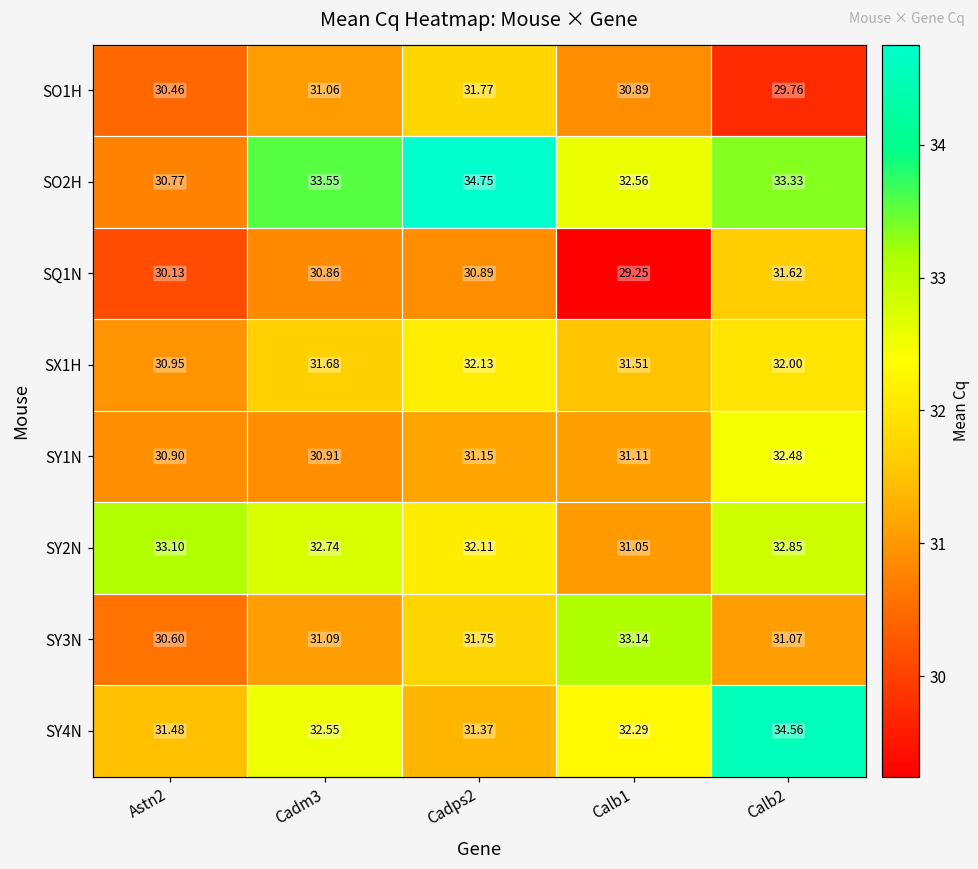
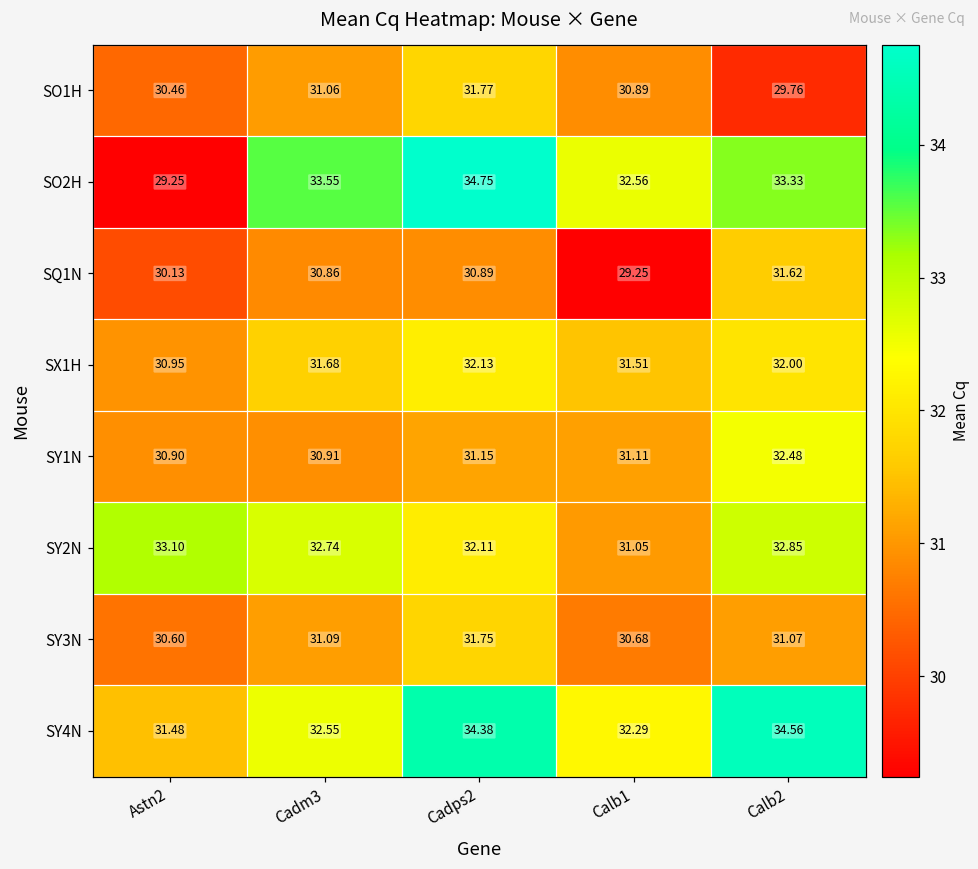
SO2H, Astn2: 30.77 -> 29.25
SY3N, Calb1: 33.14 -> 30.68
SY4N, Cadps2: 31.37 -> 34.38
